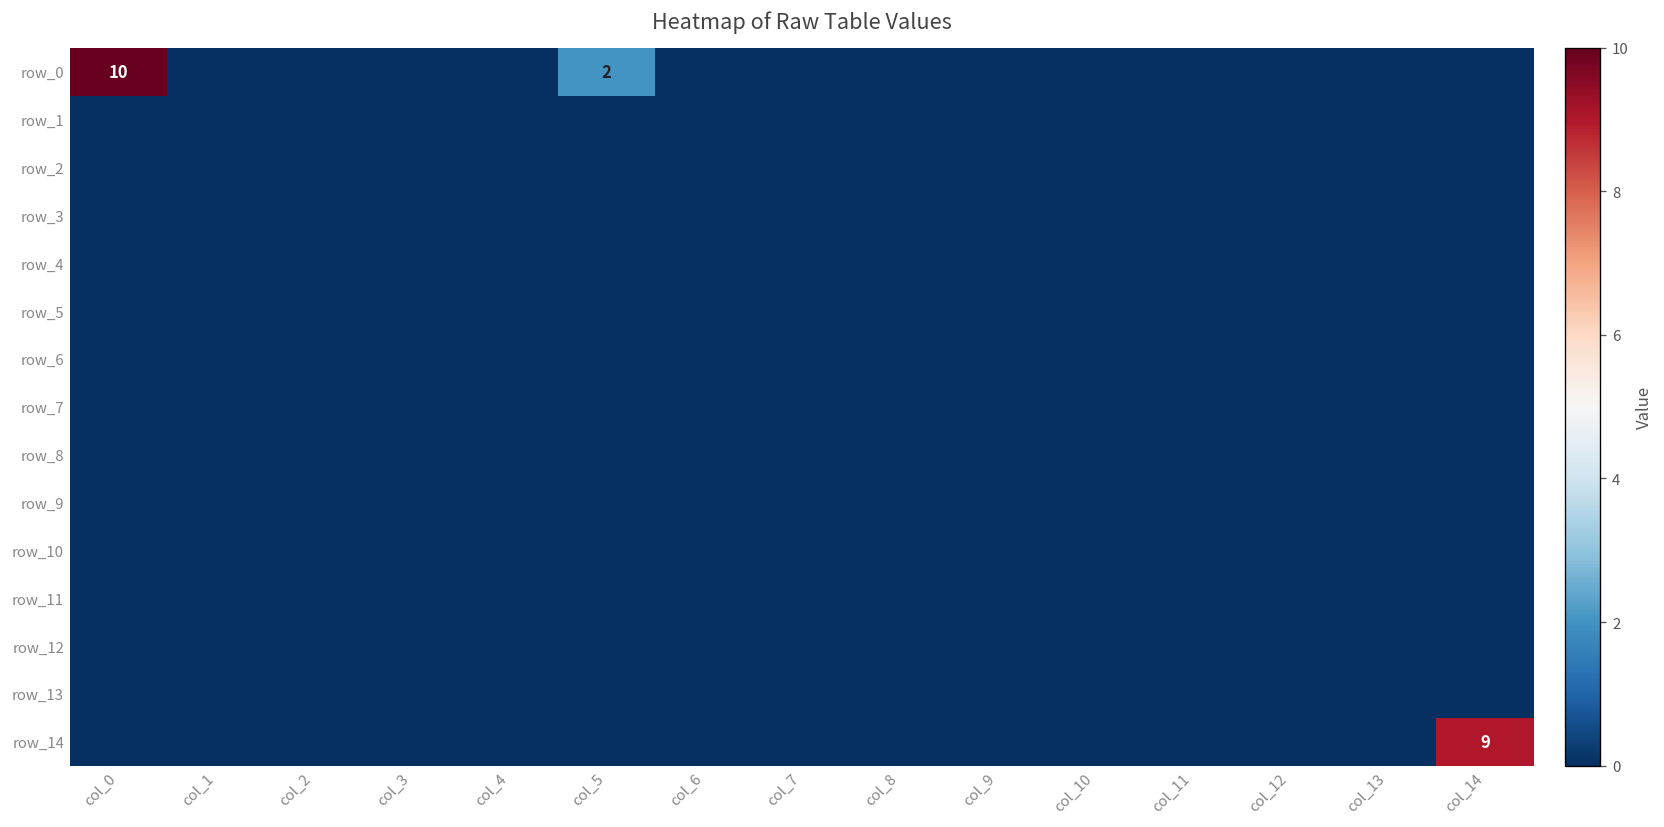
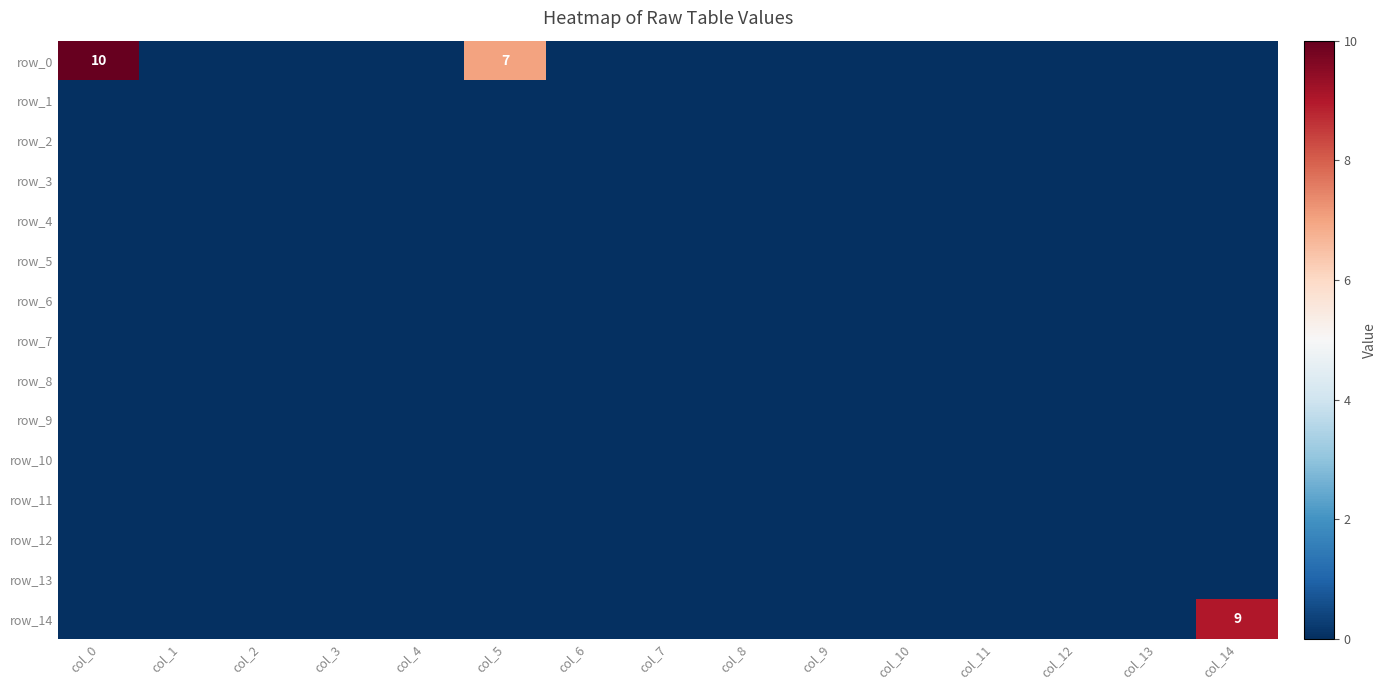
row_0, col_5: 2 -> 7
